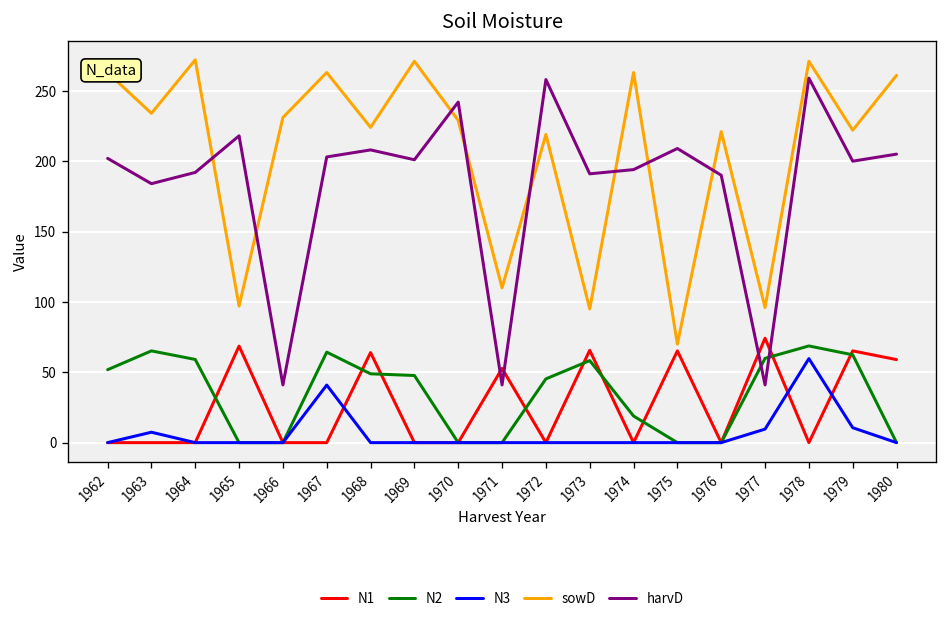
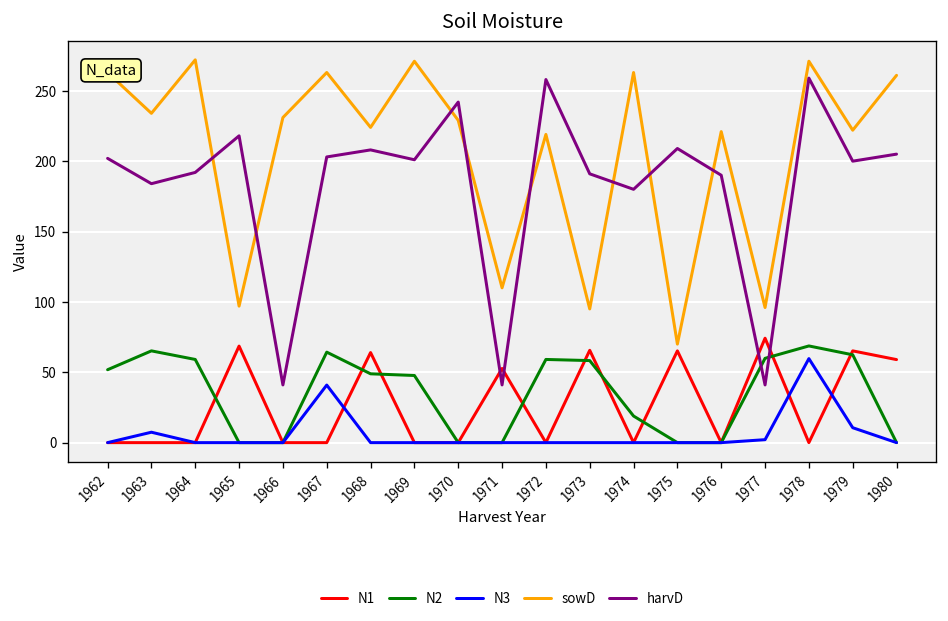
N2, 1972: 45 -> 59
harvD, 1974: 194 -> 180
N3, 1977: 10 -> 2
